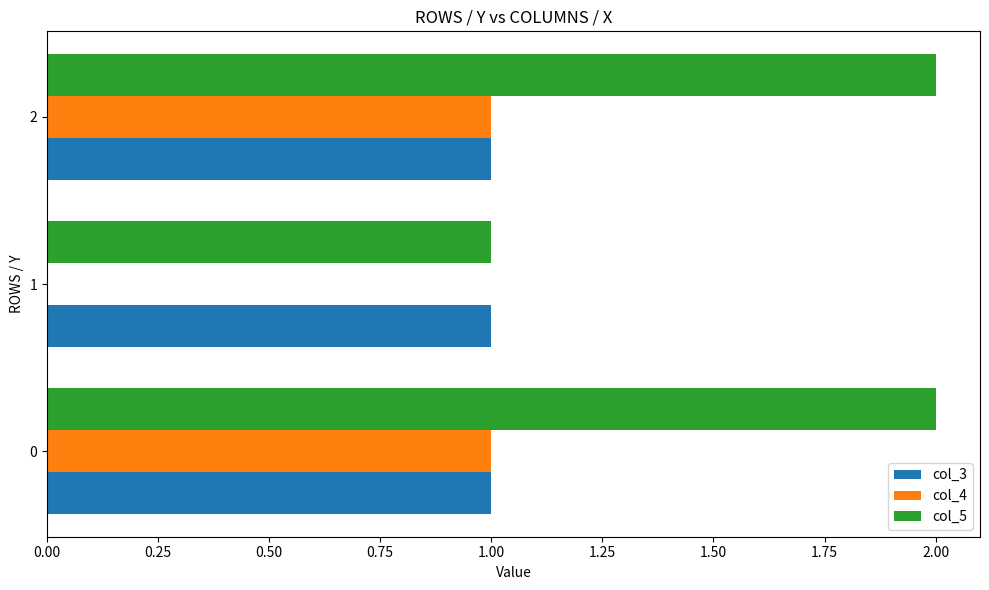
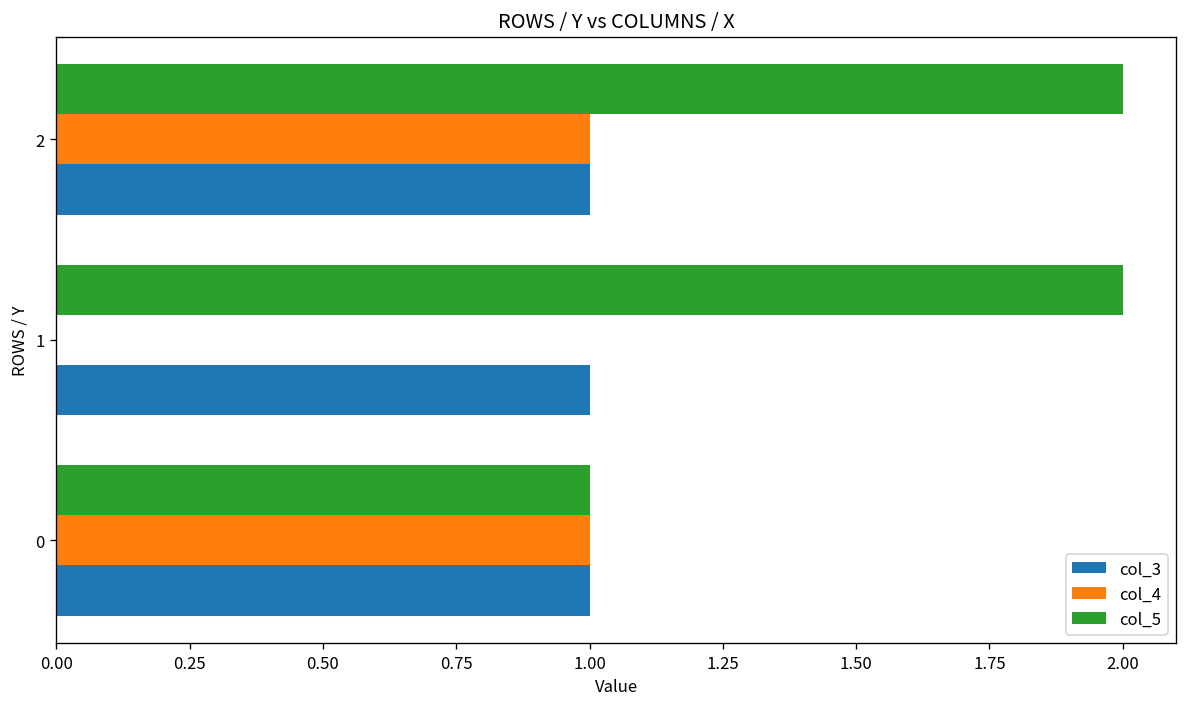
col_5, 1: 1 -> 2
col_5, 0: 2 -> 1
